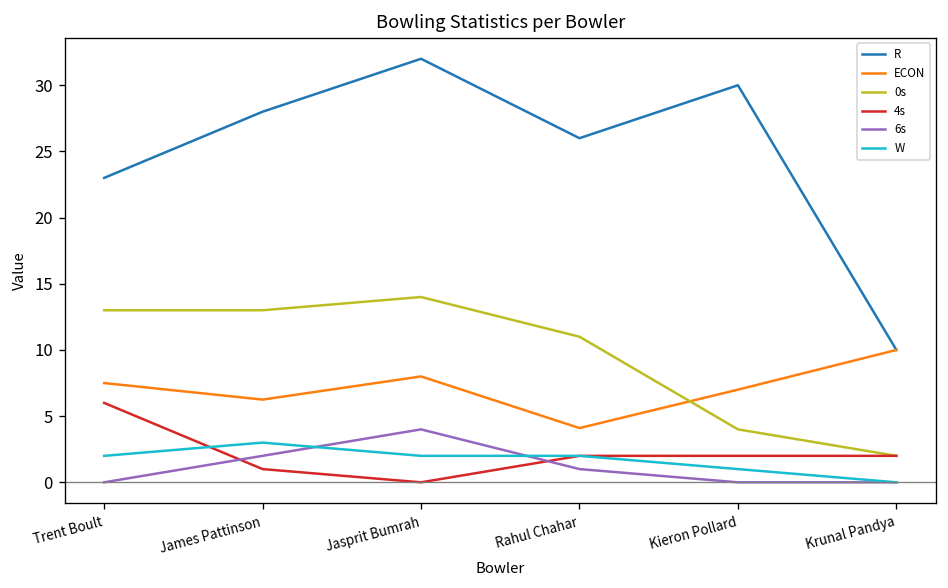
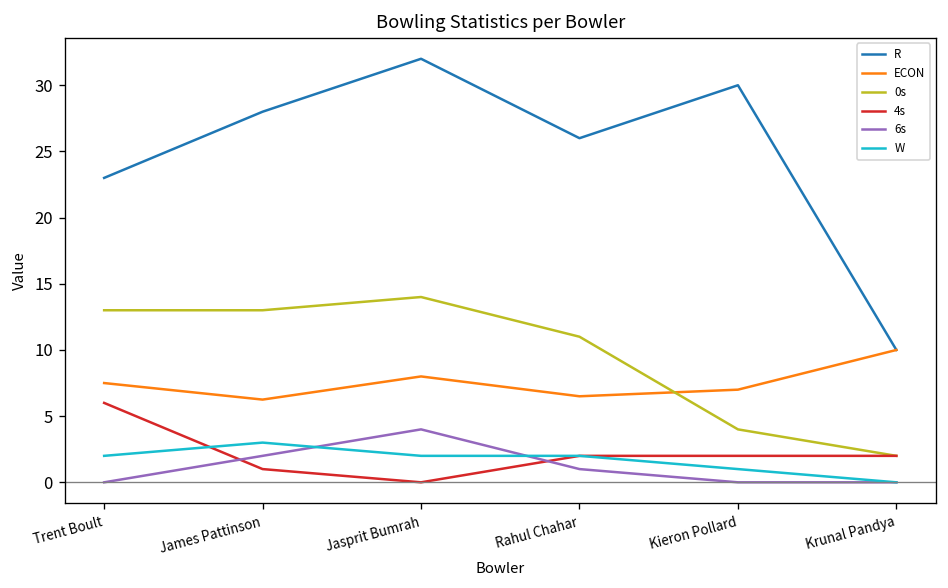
ECON, Rahul Chahar: 4.1 -> 6.5
